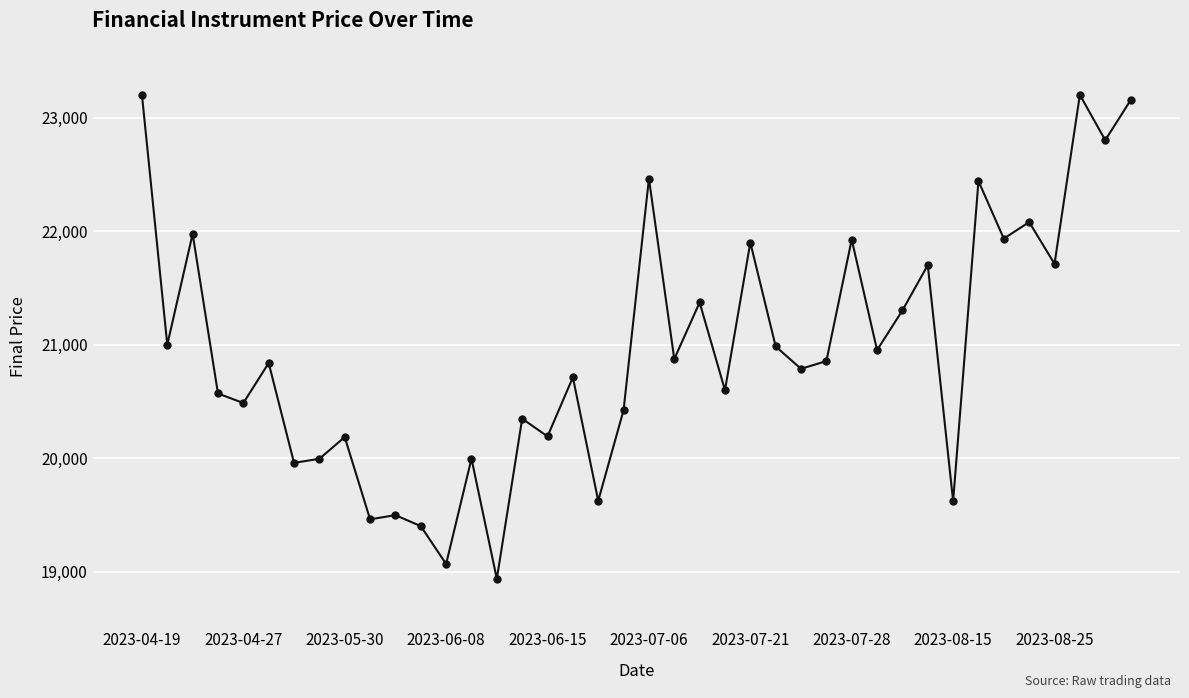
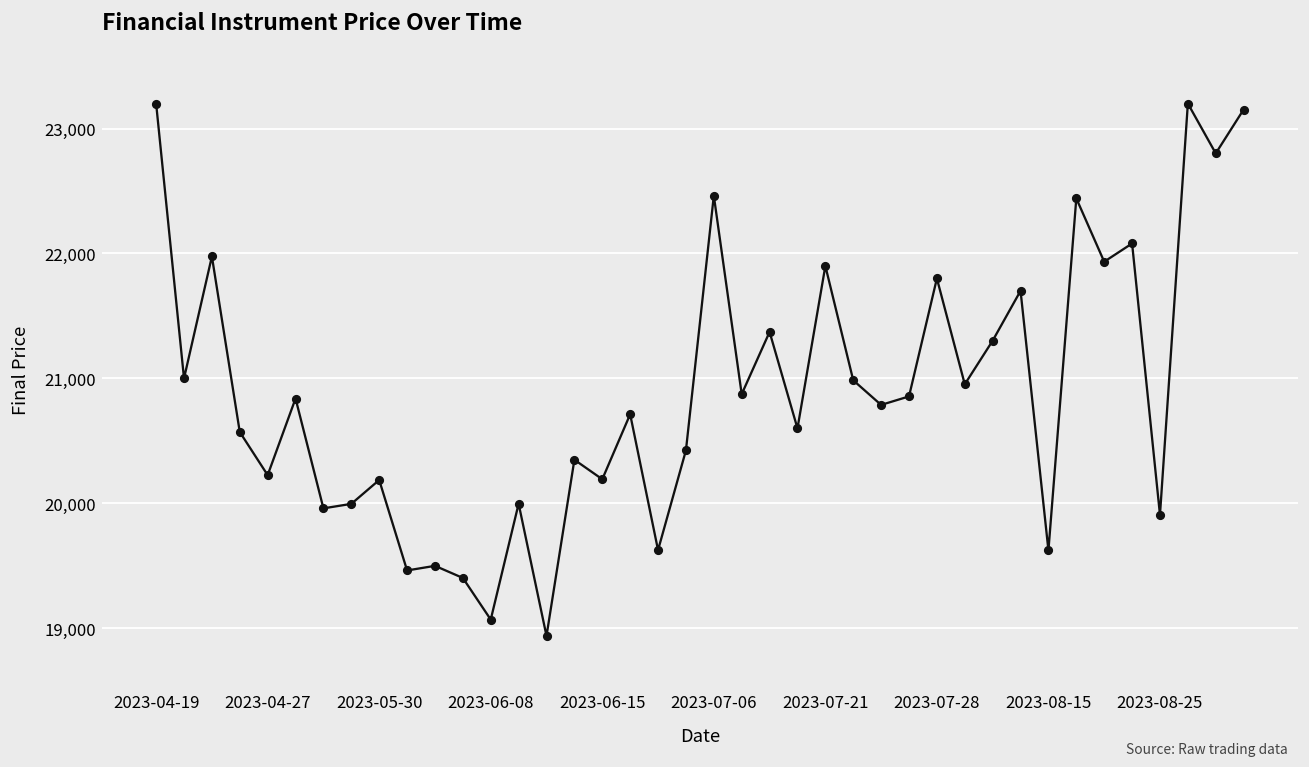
2023-04-27: 20,490 -> 20,230
2023-07-28: 21,930 -> 21,800
2023-08-25: 21,710 -> 19,910
